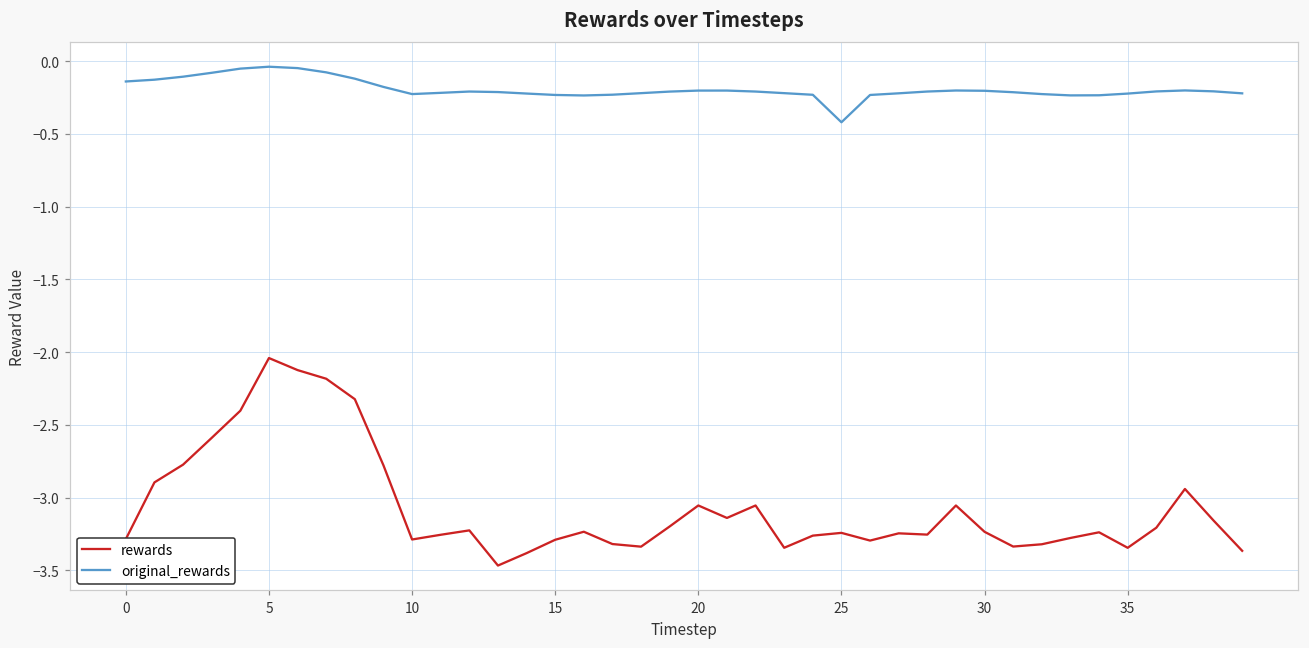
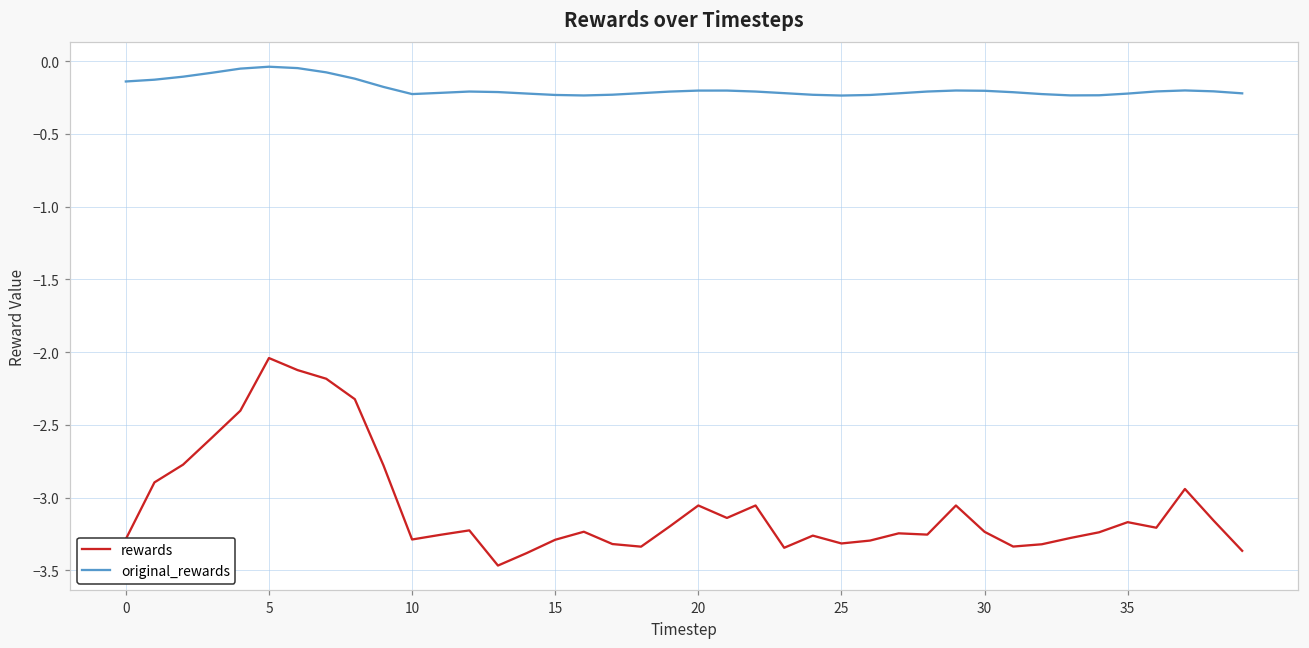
rewards, 25: -3.24 -> -3.31
original_rewards, 25: -0.42 -> -0.24
rewards, 35: -3.34 -> -3.17
